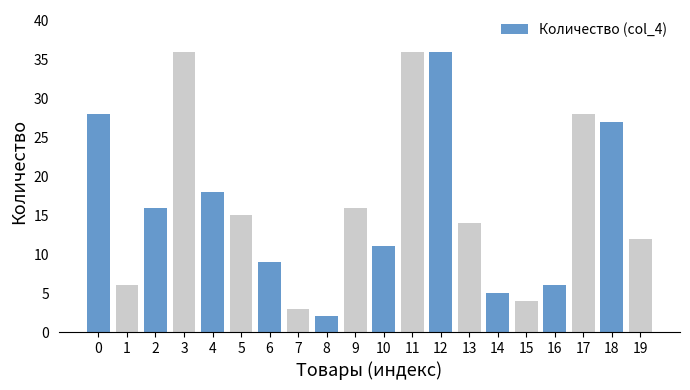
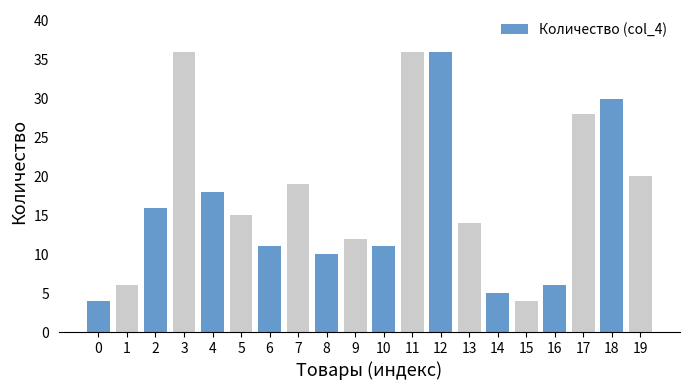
0: 28 -> 4
6: 9 -> 11
7: 3 -> 19
8: 2 -> 10
9: 16 -> 12
18: 27 -> 30
19: 12 -> 20
